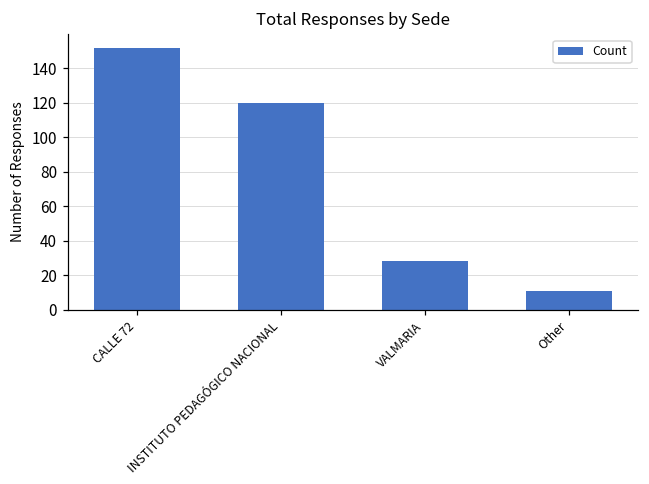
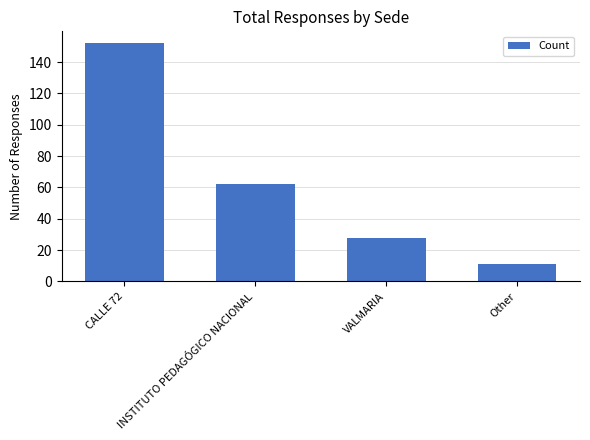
INSTITUTO PEDAGÓGICO NACIONAL: 120 -> 62
